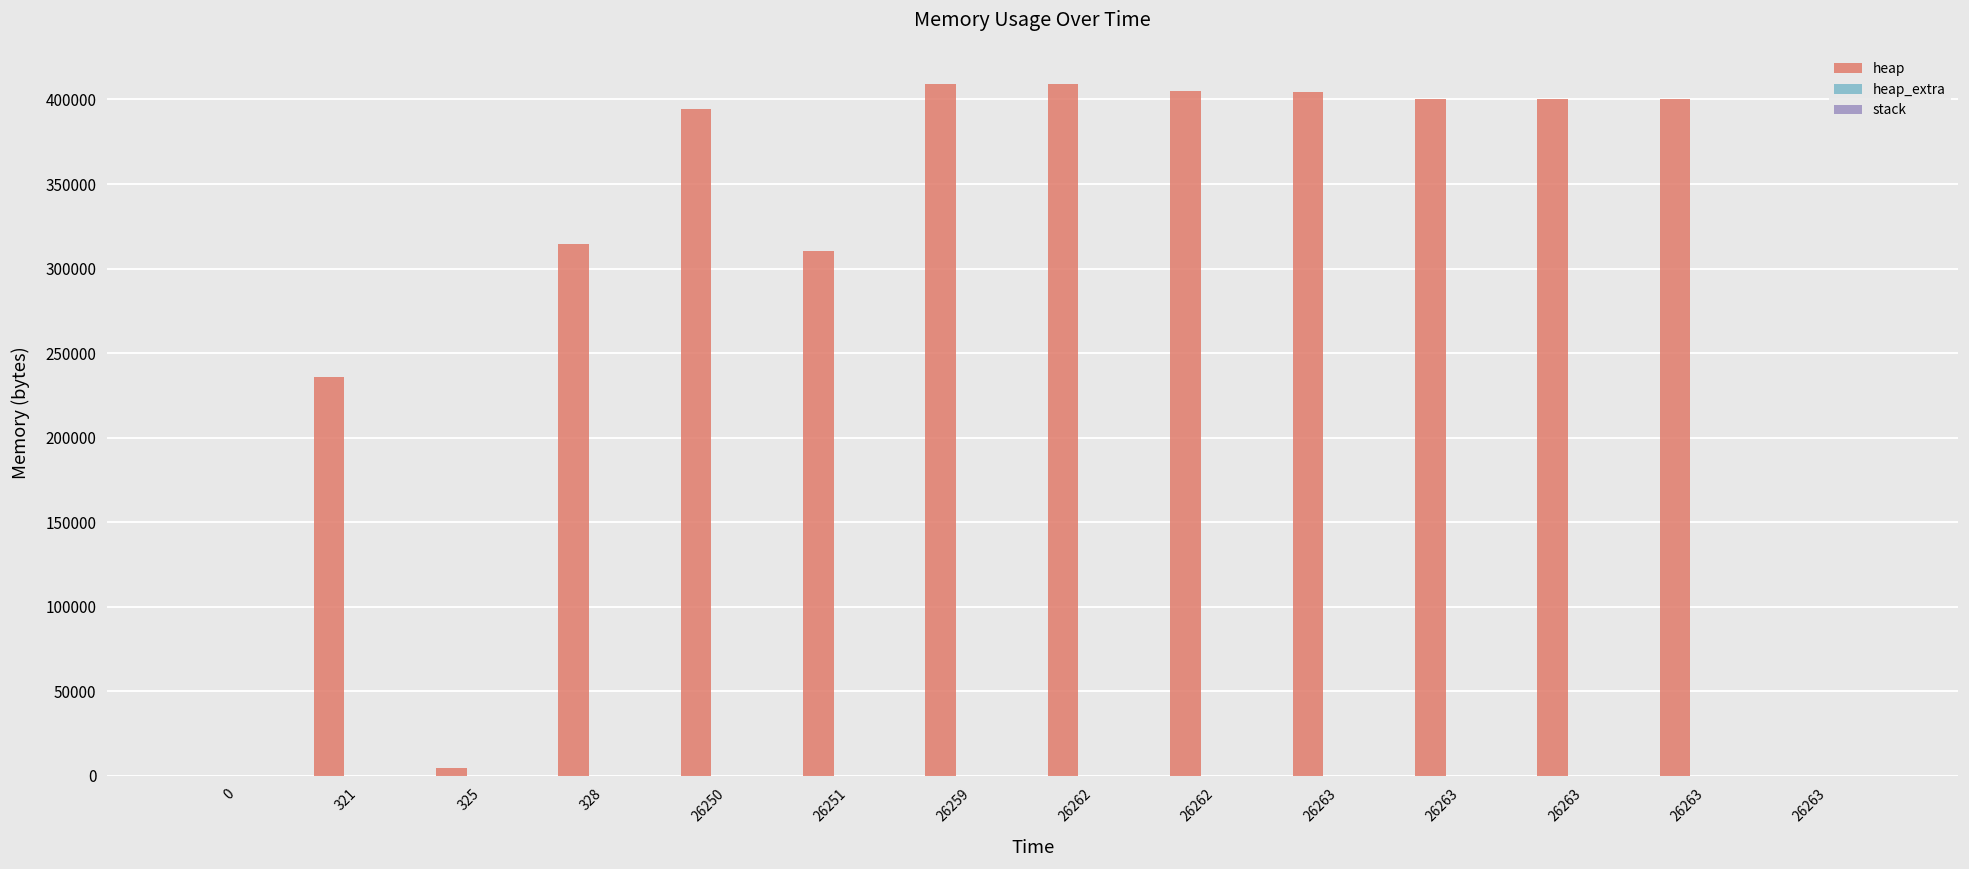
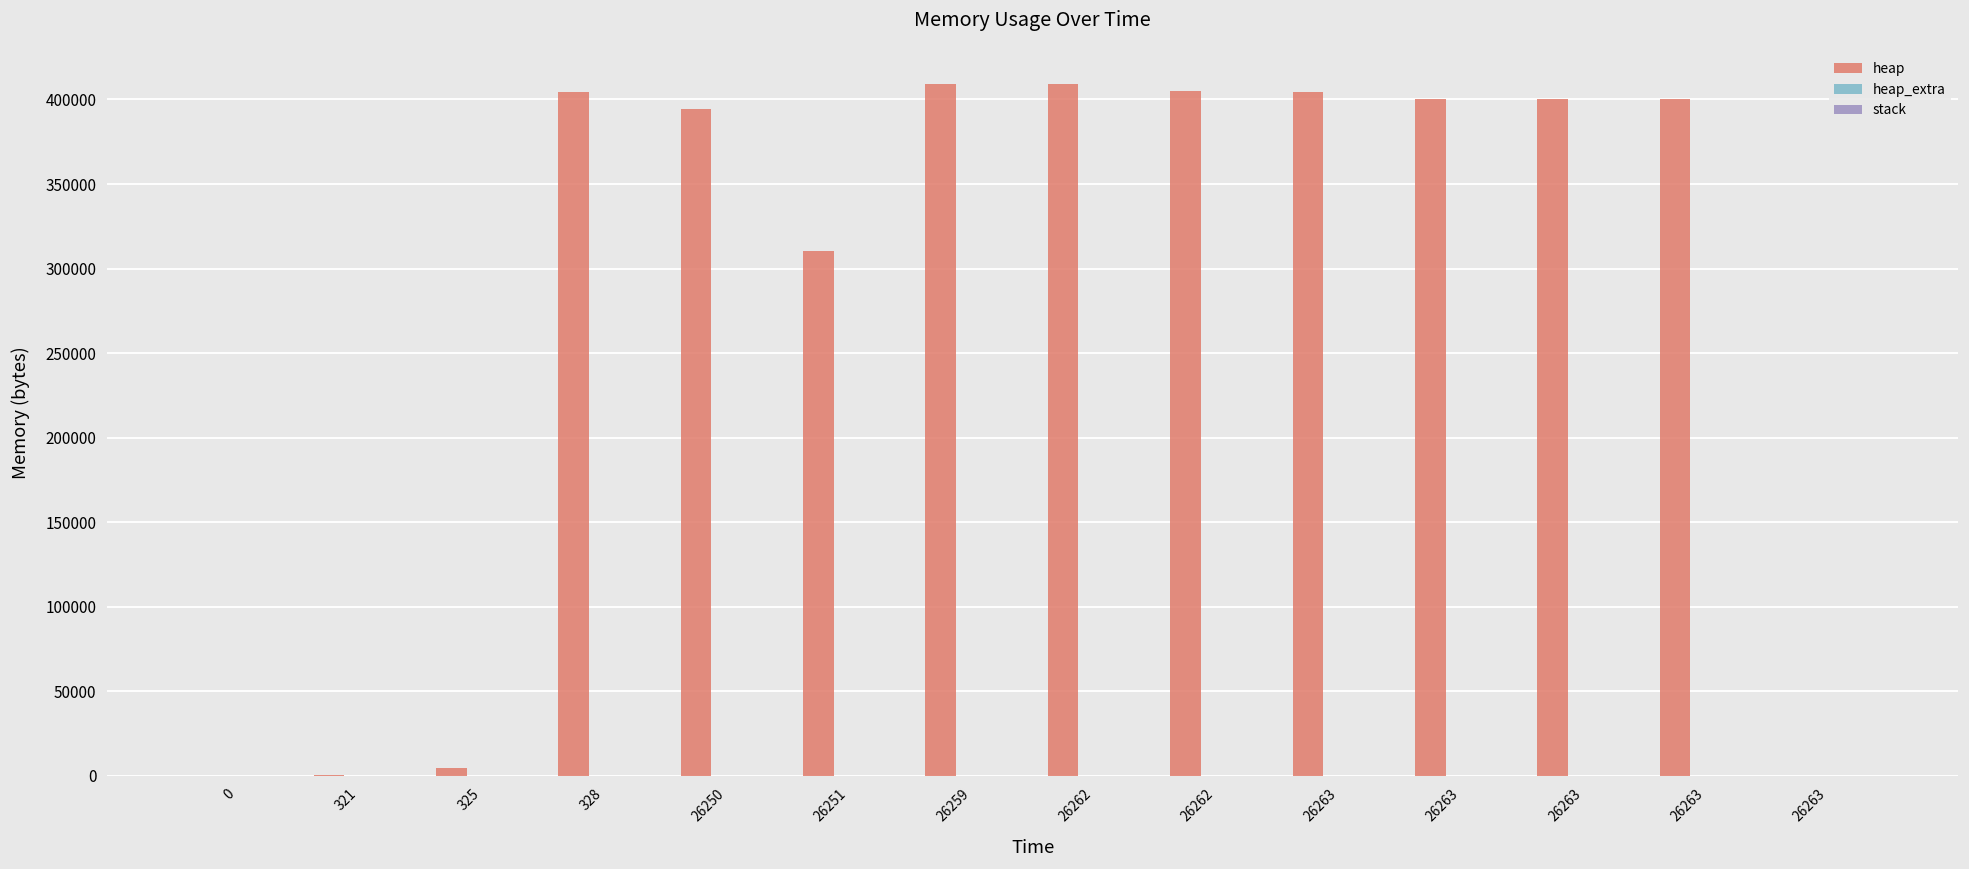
heap, 321: 236000 -> 0
heap, 328: 314000 -> 405000
